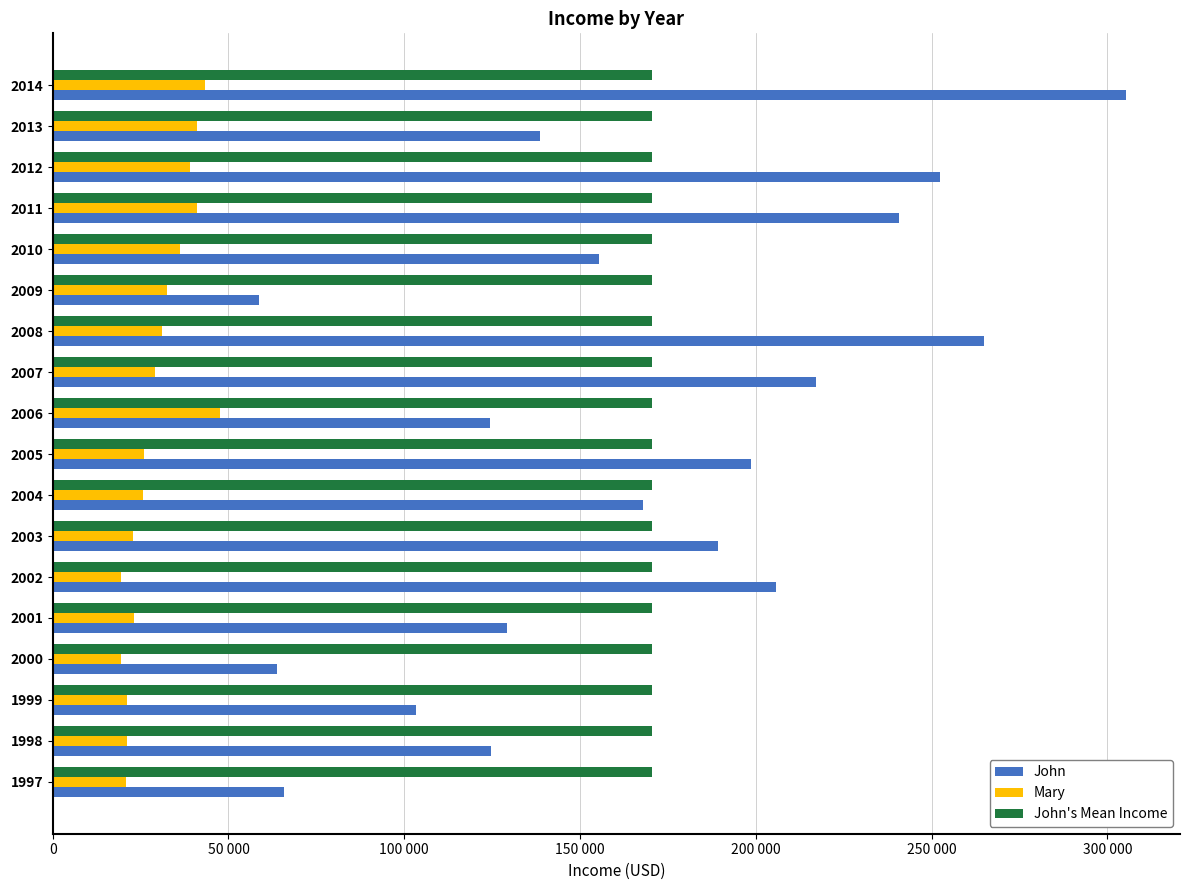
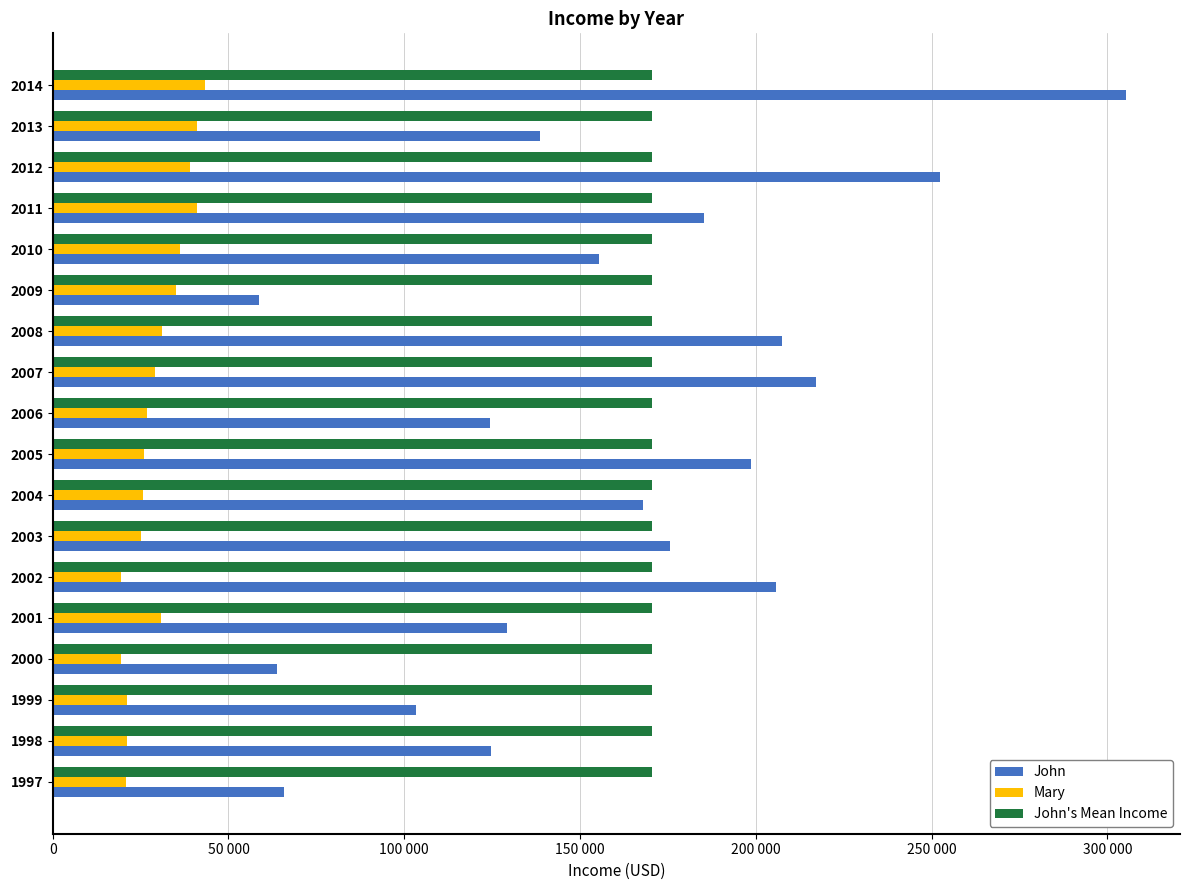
John, 2011: 241000 -> 185000
Mary, 2009: 33000 -> 35000
John, 2008: 265000 -> 207000
Mary, 2006: 48000 -> 27000
Mary, 2003: 23000 -> 25000
John, 2003: 189000 -> 176000
Mary, 2001: 23000 -> 31000
